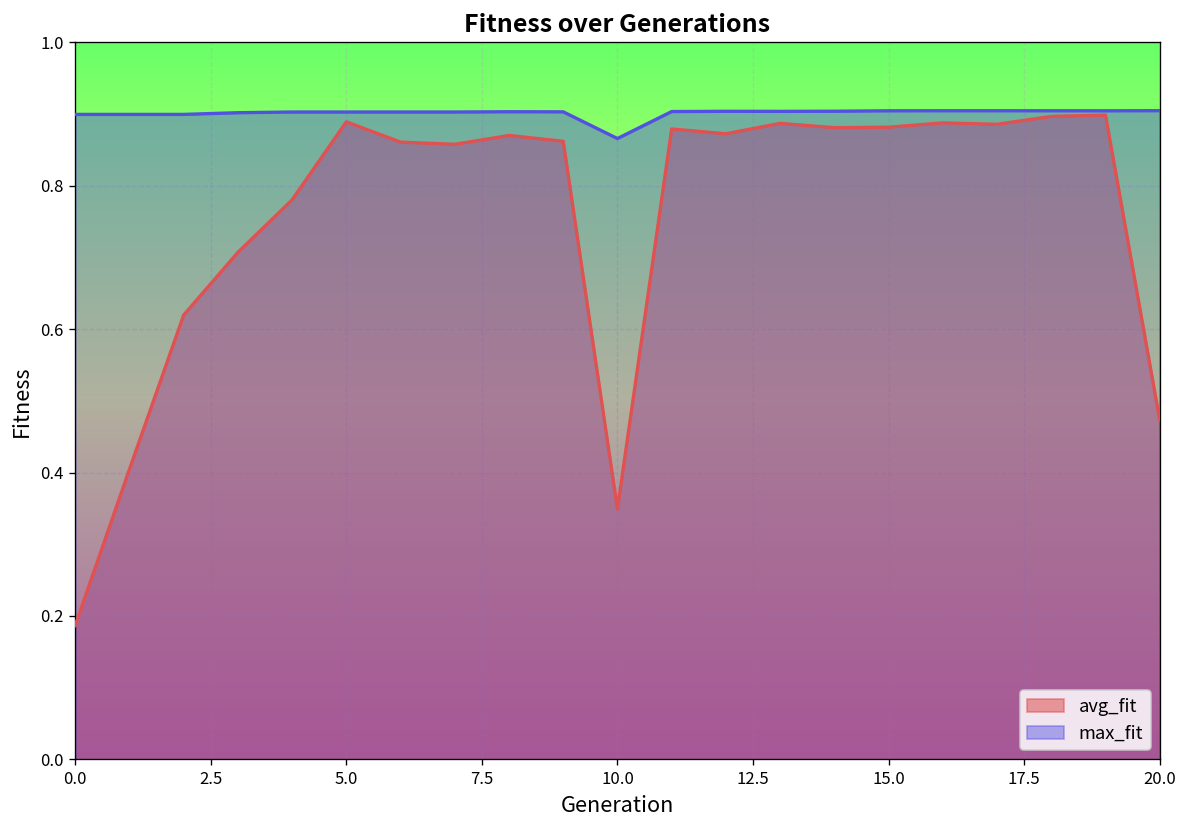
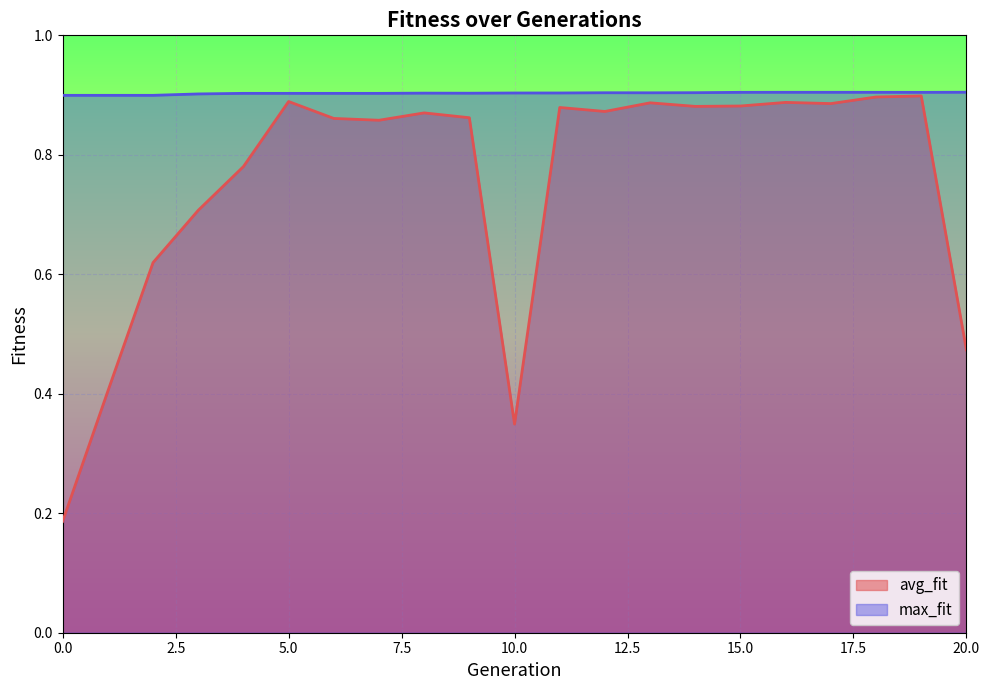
max_fit, 10.0: 0.87 -> 0.90
